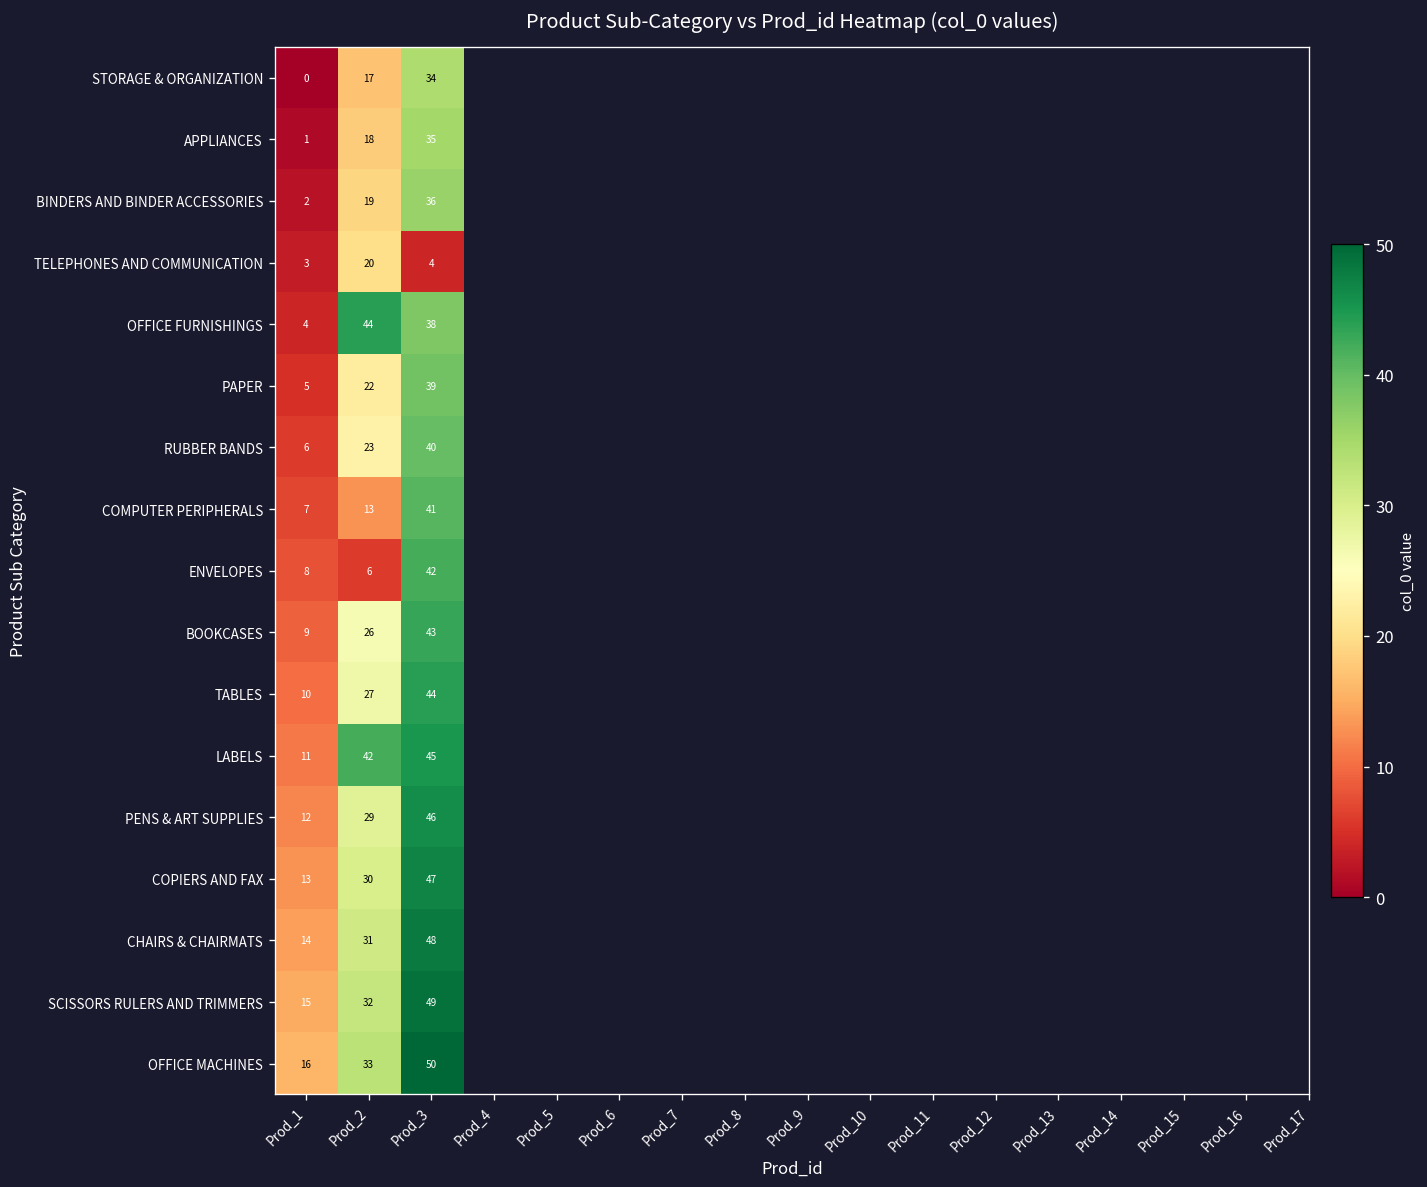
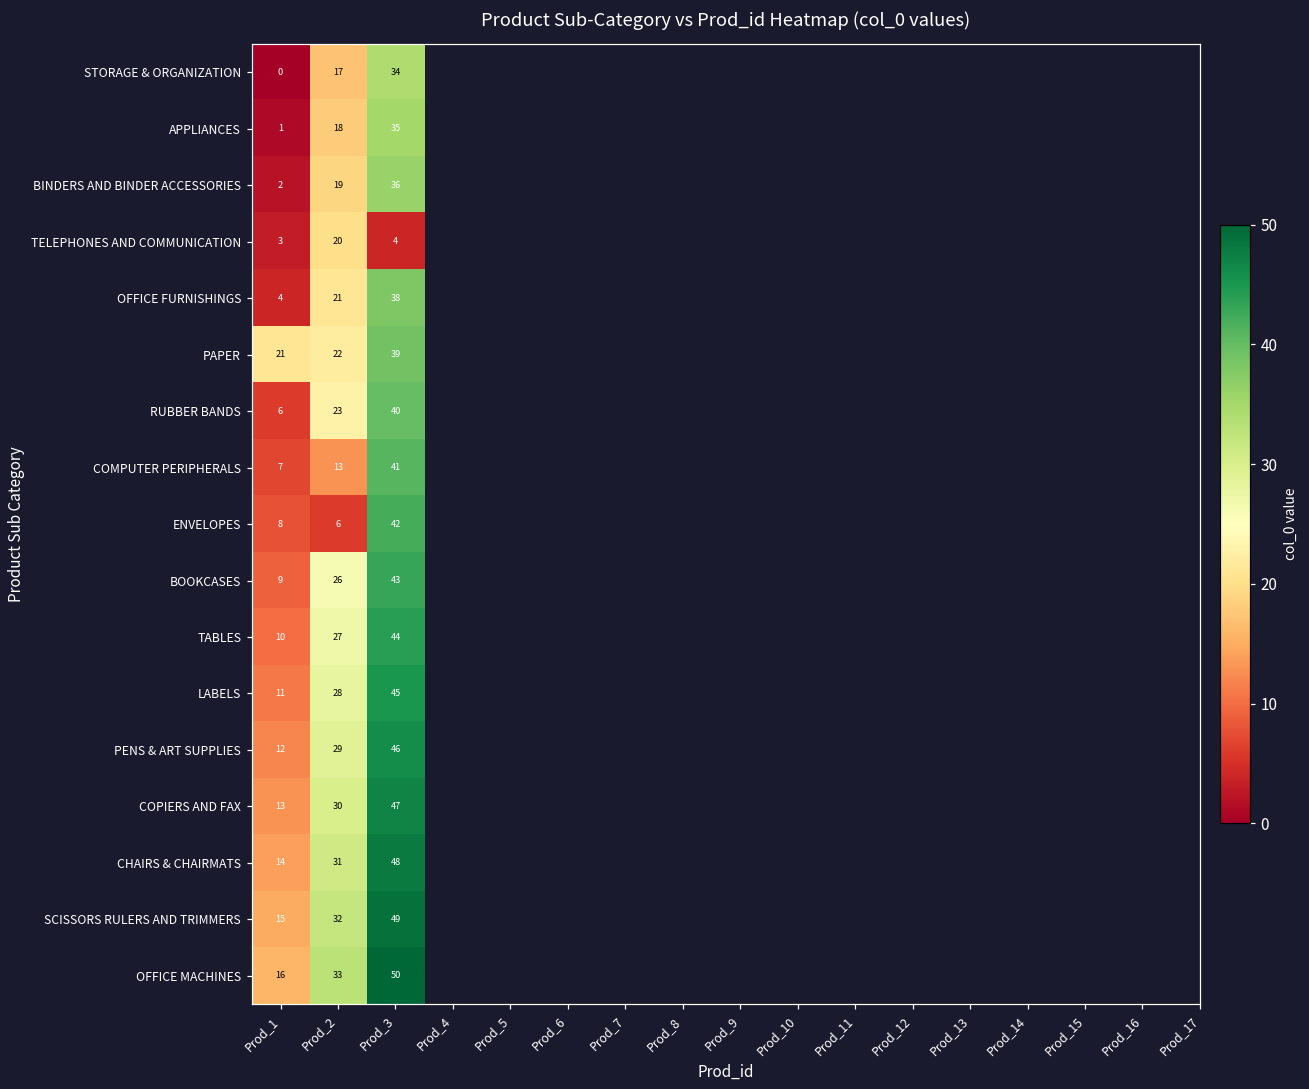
OFFICE FURNISHINGS, Prod_2: 44 -> 21
PAPER, Prod_1: 5 -> 21
LABELS, Prod_2: 42 -> 28
